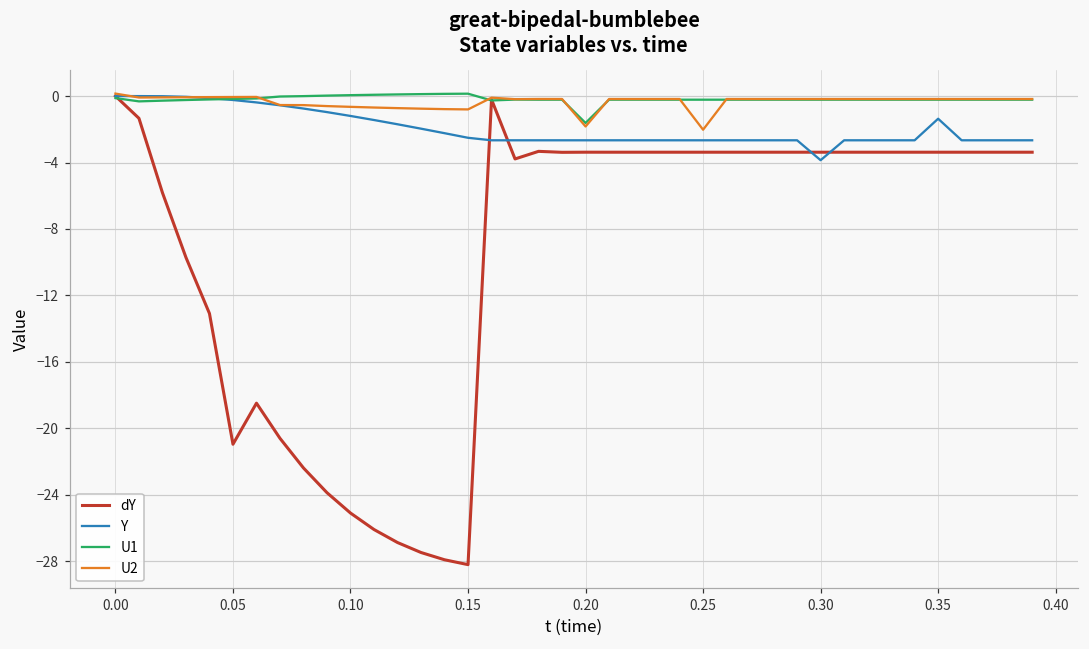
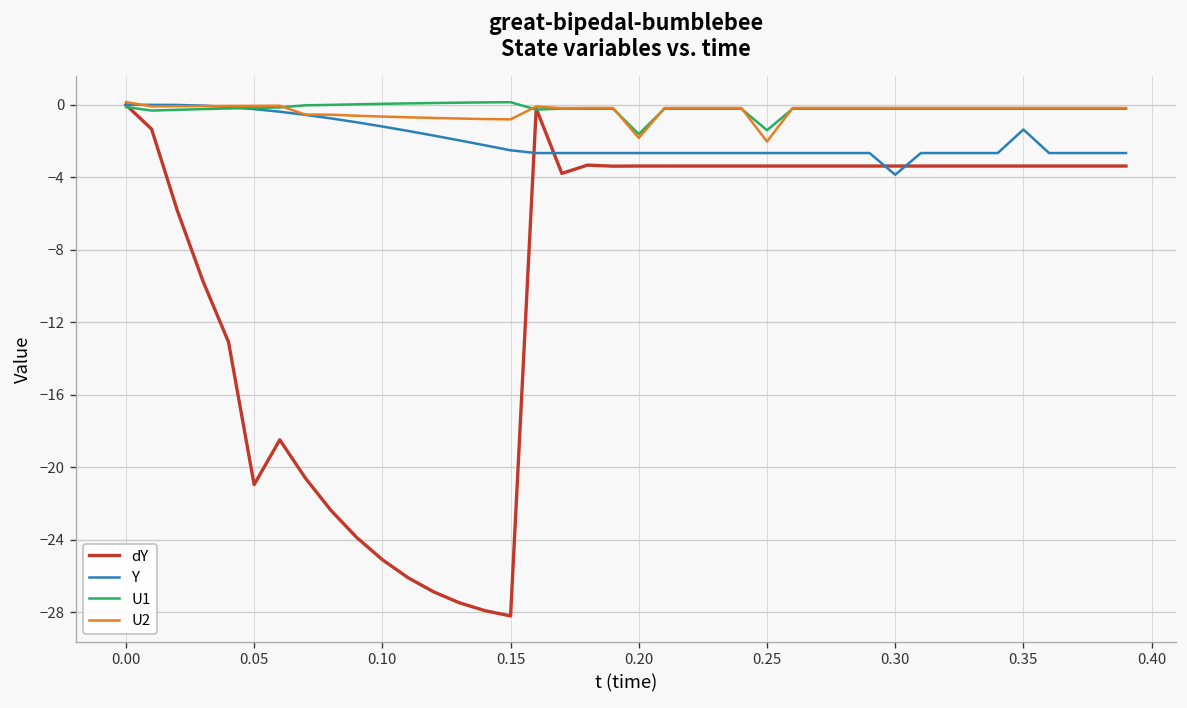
U1, 0.25: -0.2 -> -1.4
